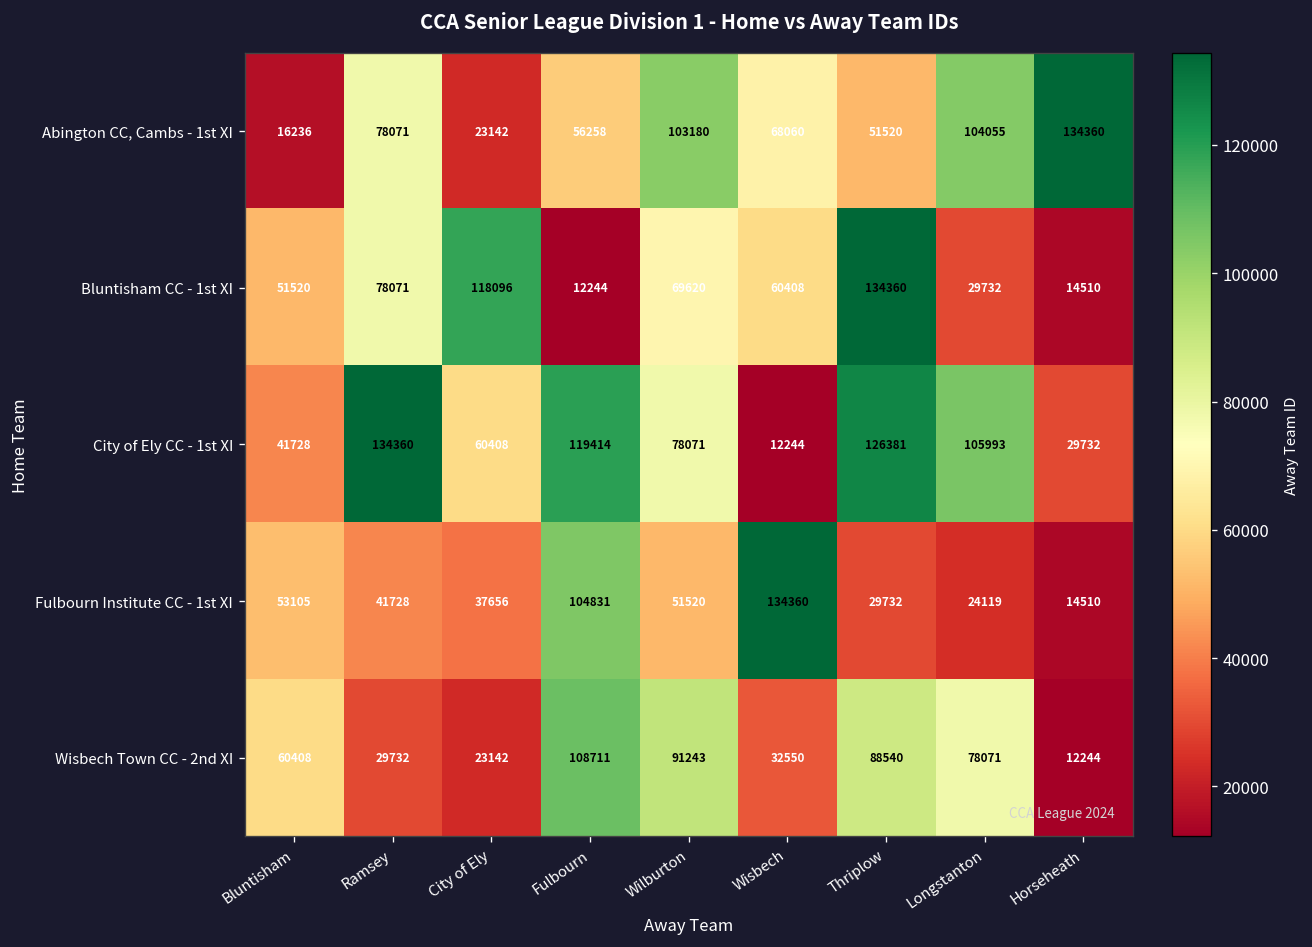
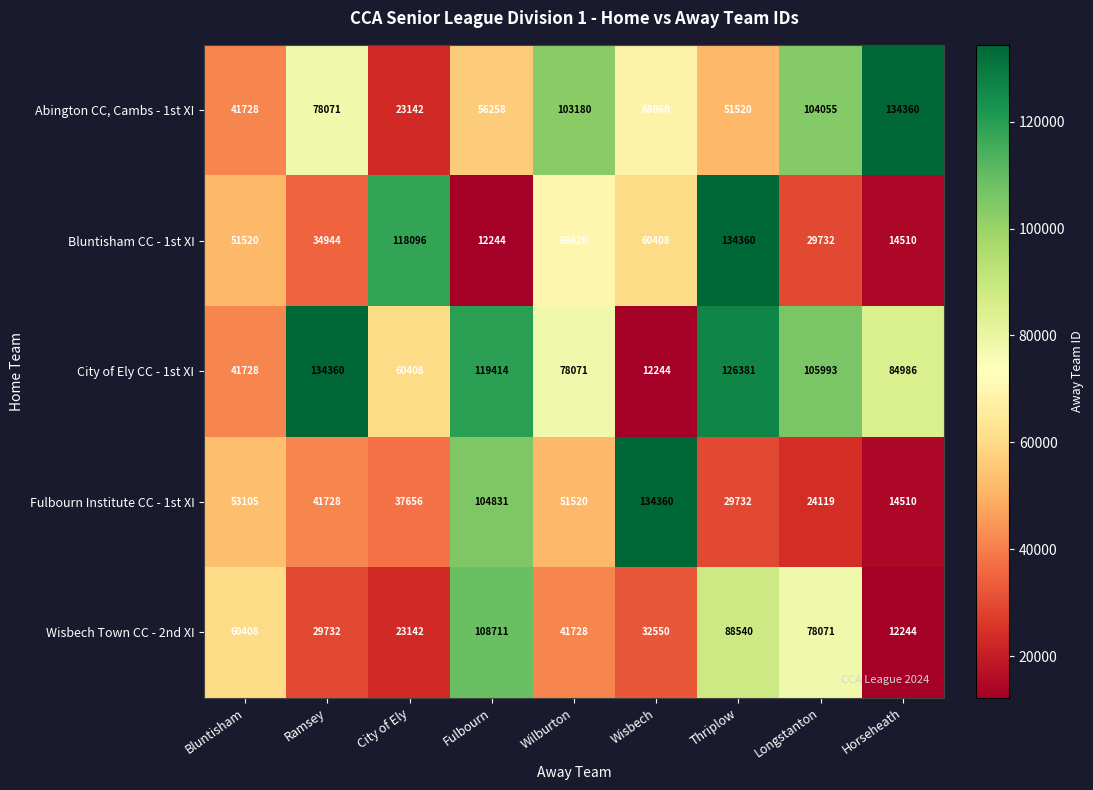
Abington CC, Cambs - 1st XI, Bluntisham: 16236 -> 41728
Bluntisham CC - 1st XI, Ramsey: 78071 -> 34944
City of Ely CC - 1st XI, Horseheath: 29732 -> 84986
Wisbech Town CC - 2nd XI, Wilburton: 91243 -> 41728
